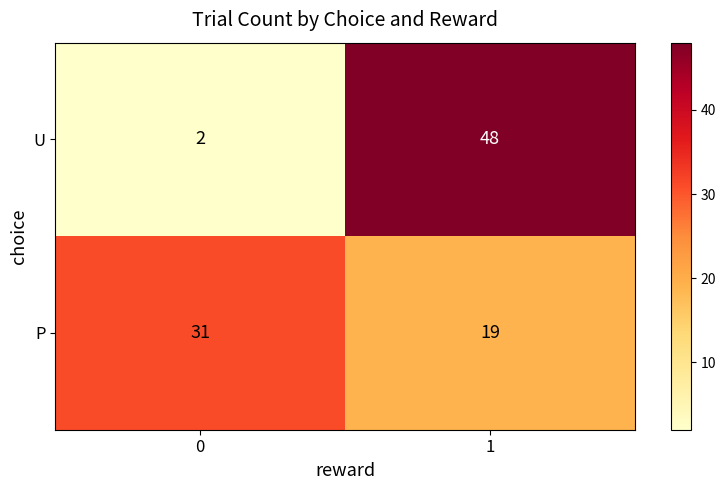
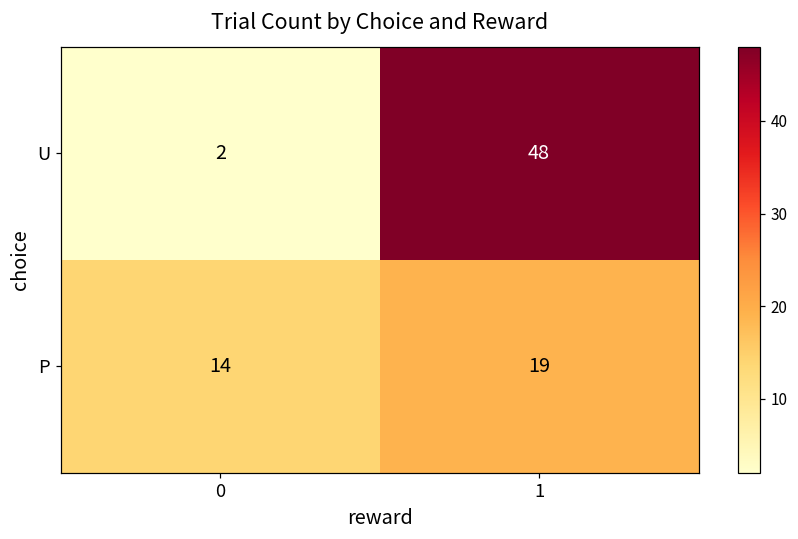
P, 0: 31 -> 14
